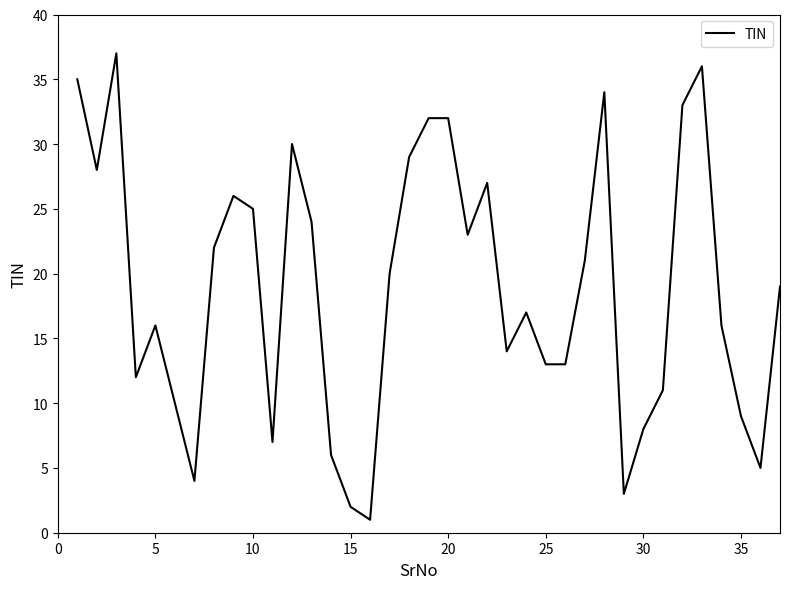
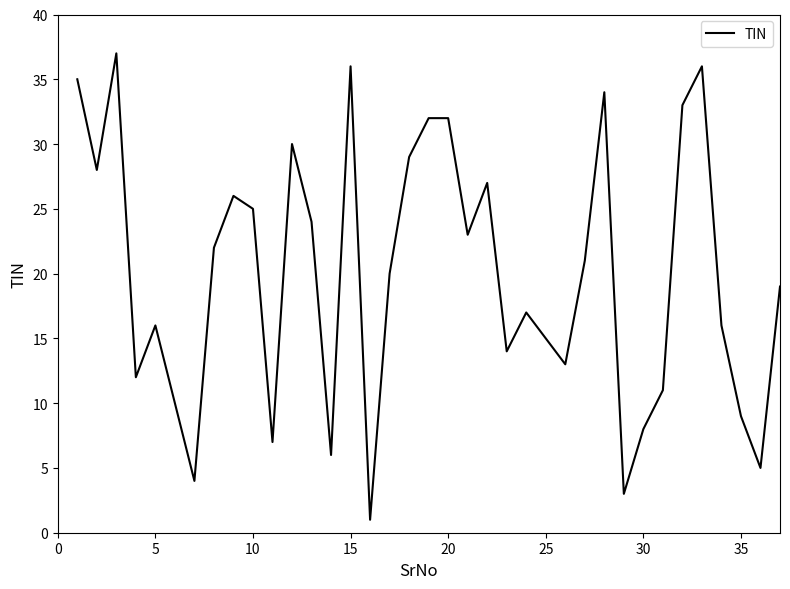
15: 2 -> 36
25: 13 -> 15
